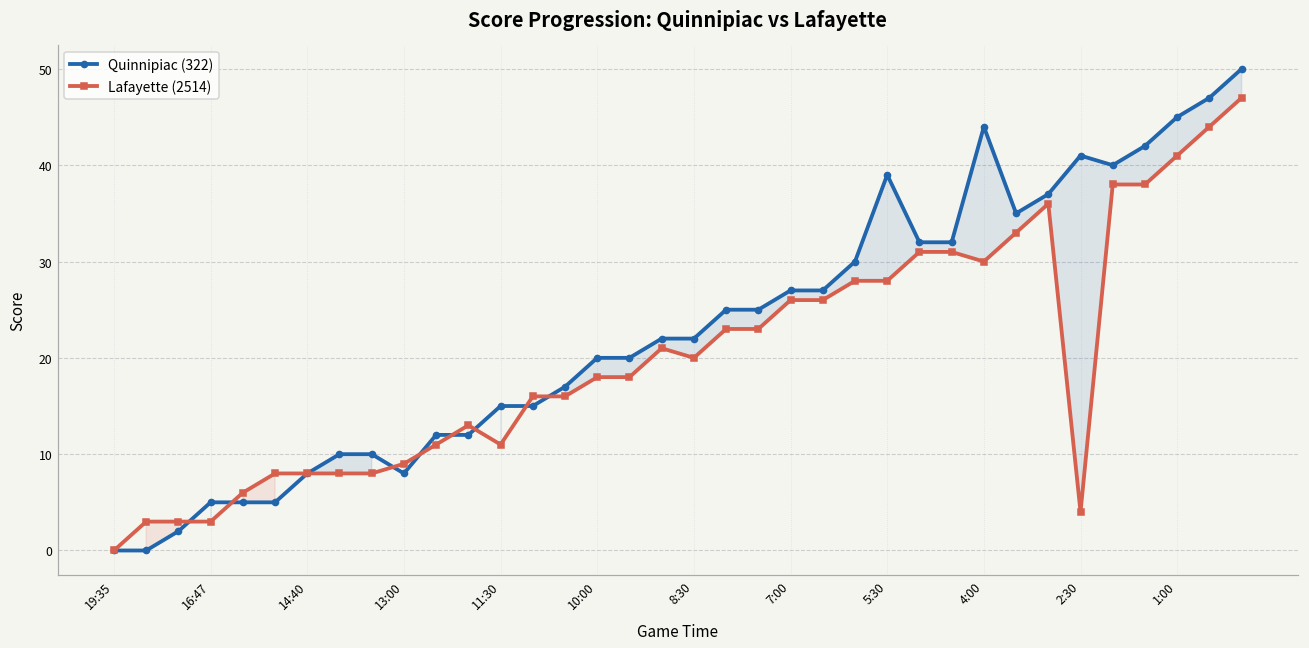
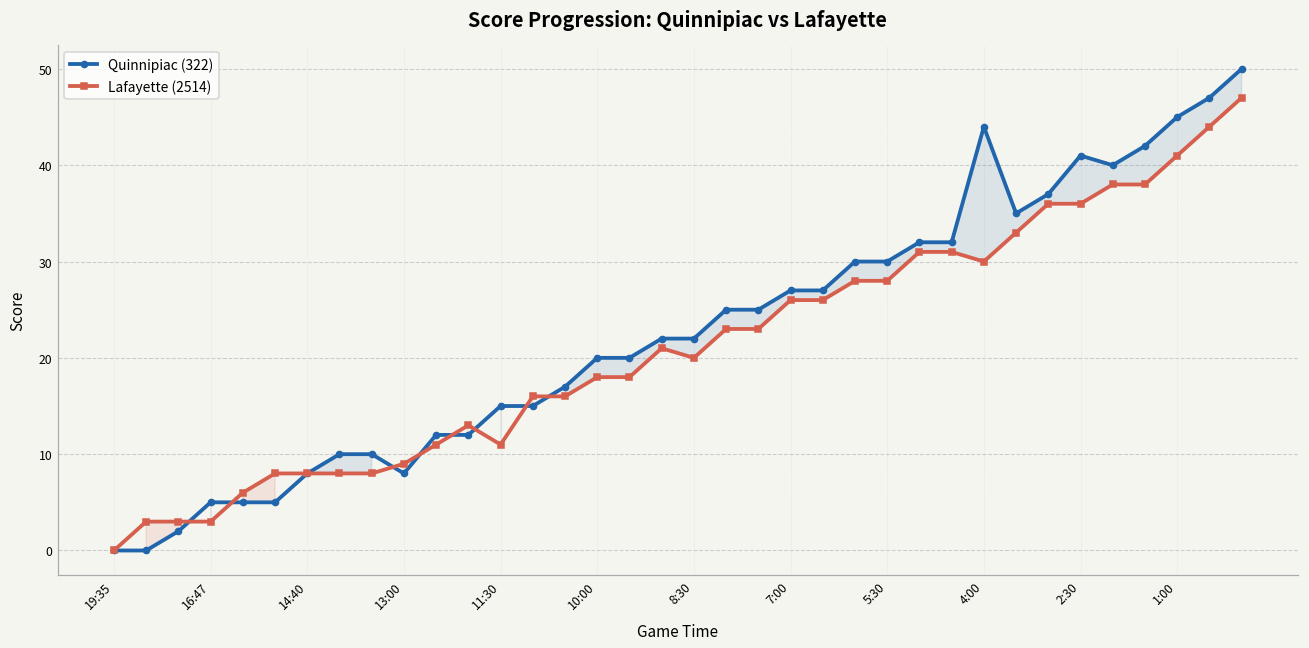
Quinnipiac (322), 5:30: 39 -> 30
Lafayette (2514), 2:30: 4 -> 36
